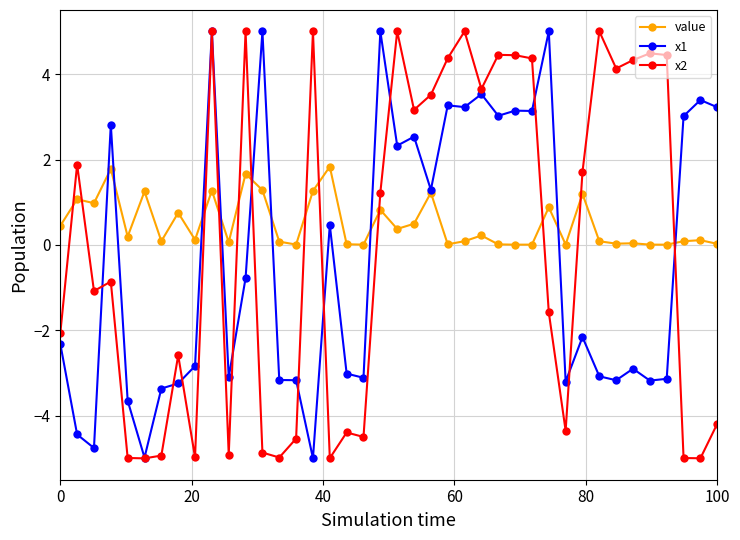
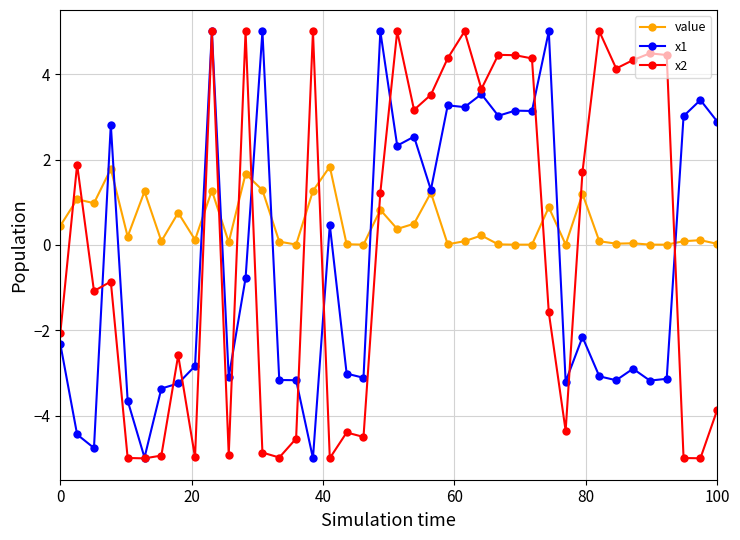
x1, 100: 3.2 -> 2.9
x2, 100: -4.2 -> -3.9
